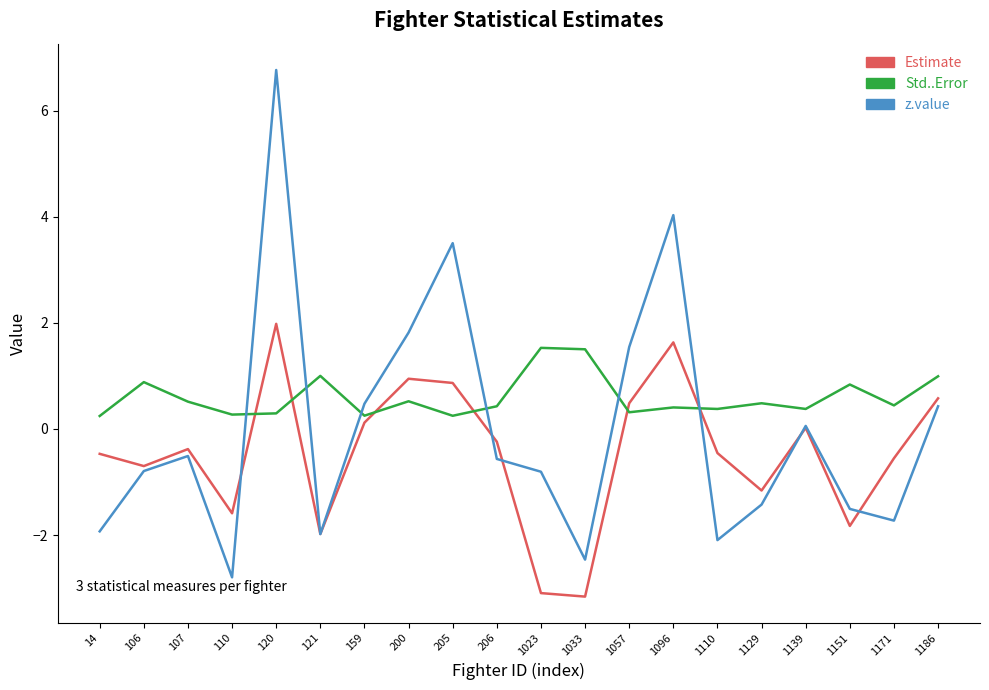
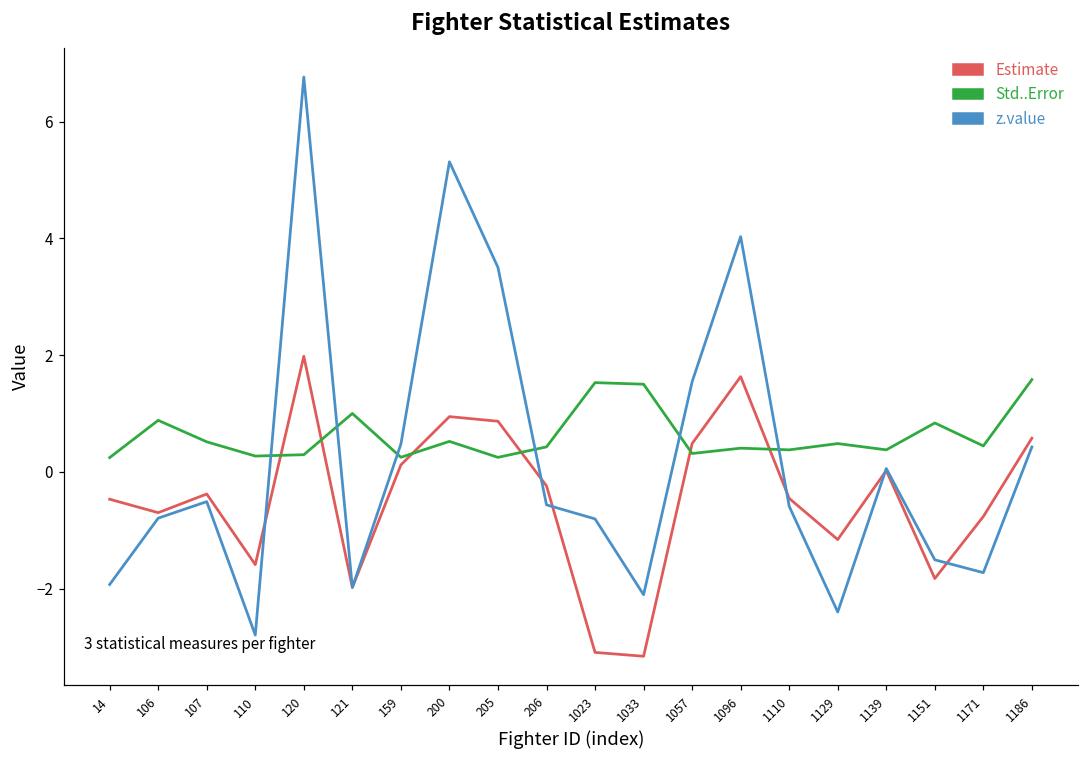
z.value, 200: 1.8 -> 5.3
z.value, 1033: -2.5 -> -2.1
z.value, 1110: -2.1 -> -0.6
z.value, 1129: -1.4 -> -2.4
Estimate, 1171: -0.6 -> -0.8
Std..Error, 1186: 1.0 -> 1.6
